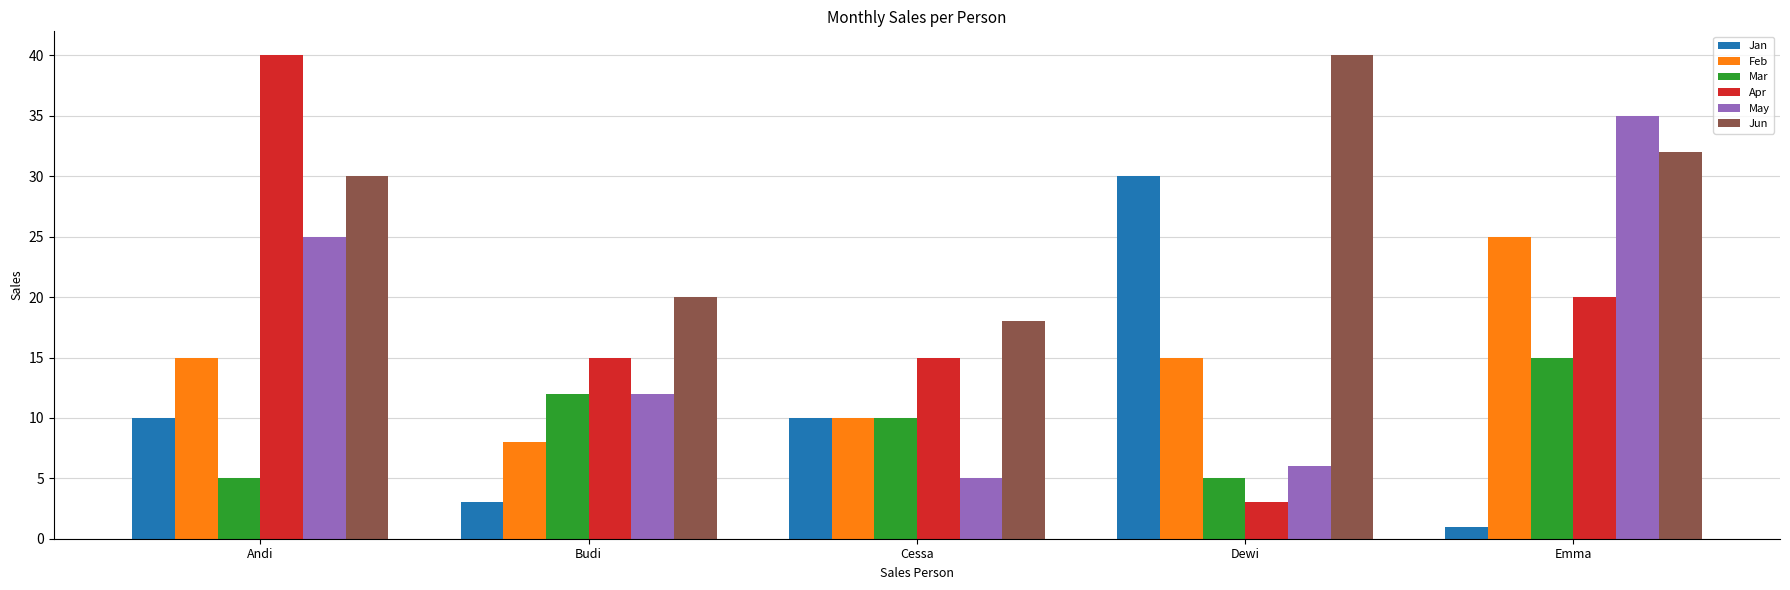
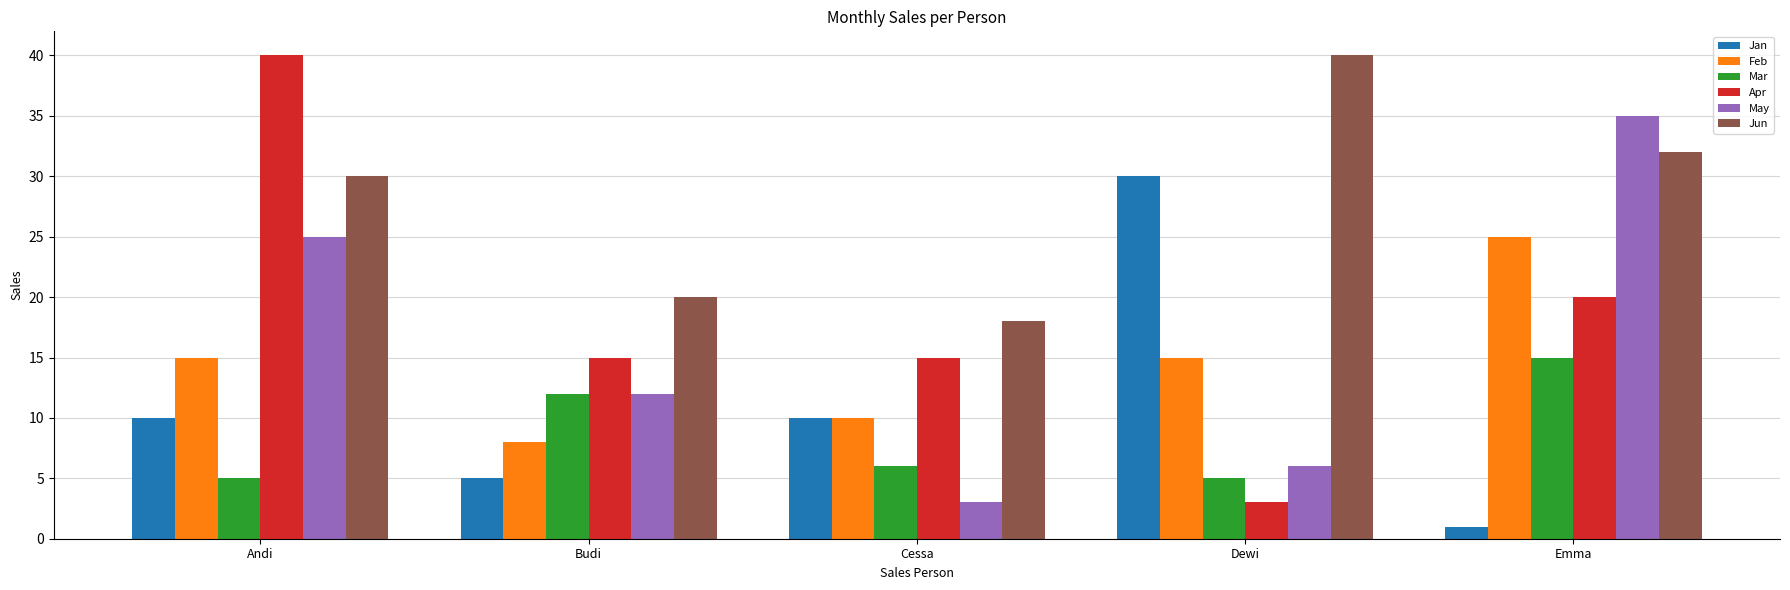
Jan, Budi: 3 -> 5
Mar, Cessa: 10 -> 6
May, Cessa: 5 -> 3
